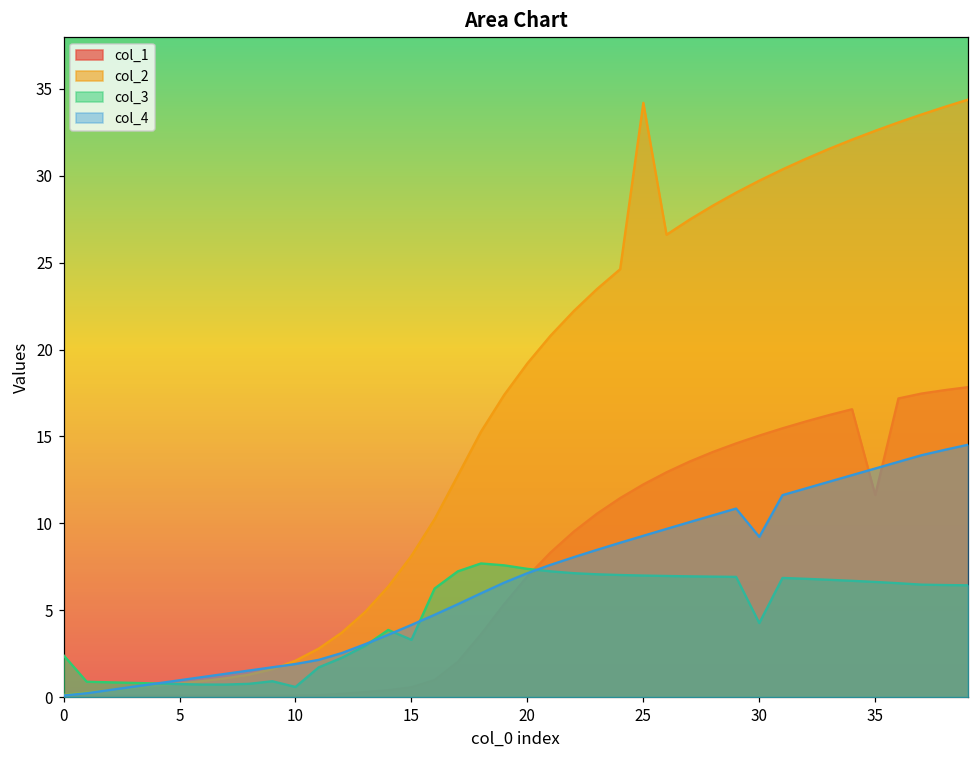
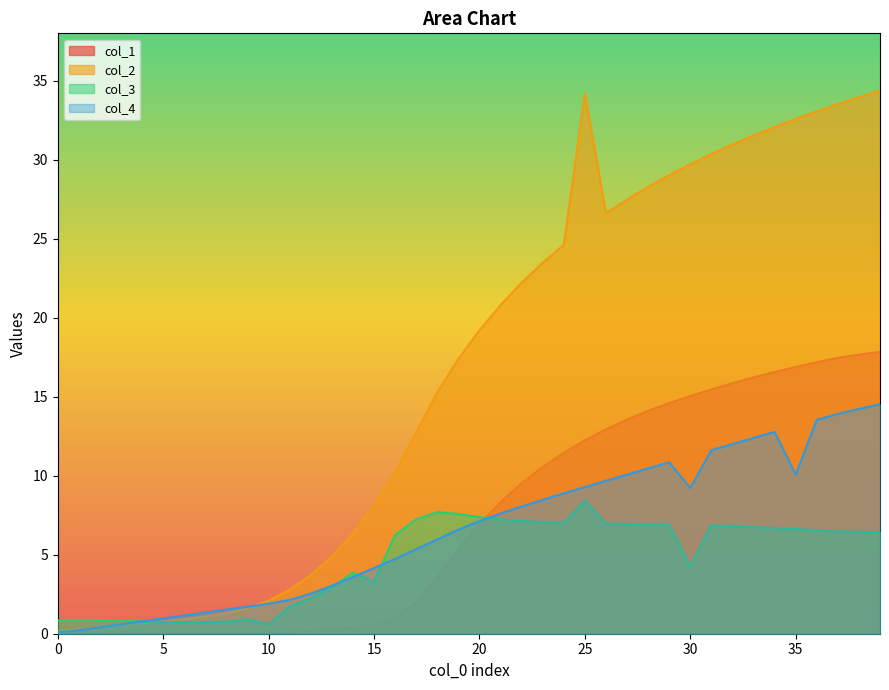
col_3, 0: 2.4 -> 0.8
col_3, 25: 7.0 -> 8.4
col_1, 35: 11.6 -> 16.9
col_4, 35: 13.2 -> 10.1
